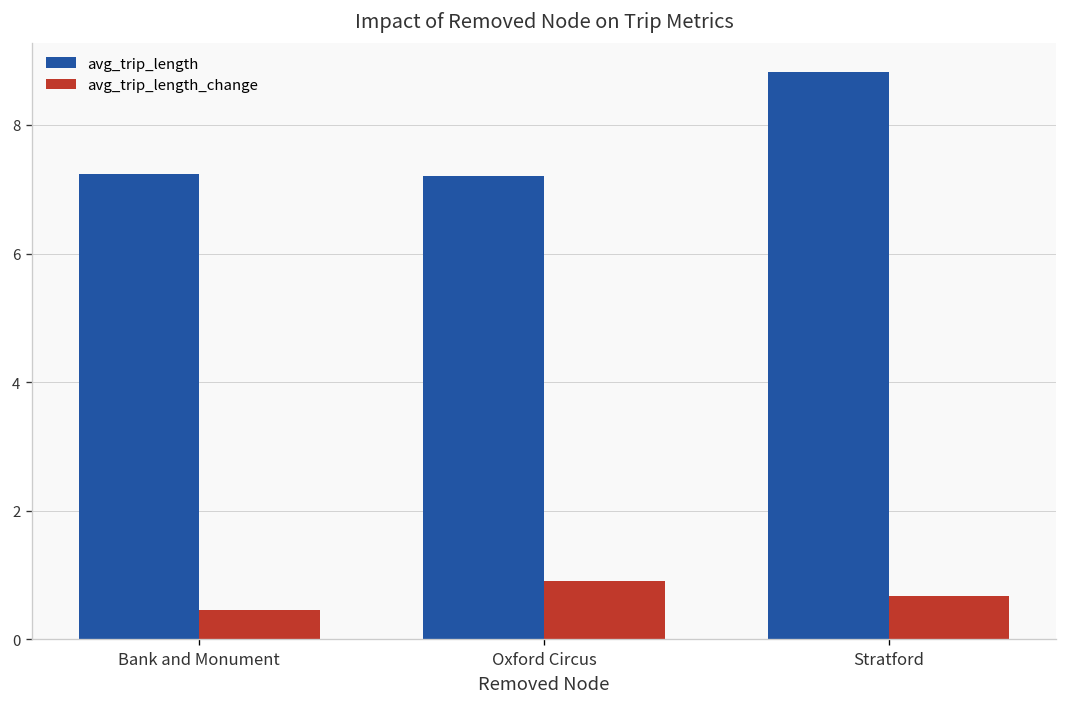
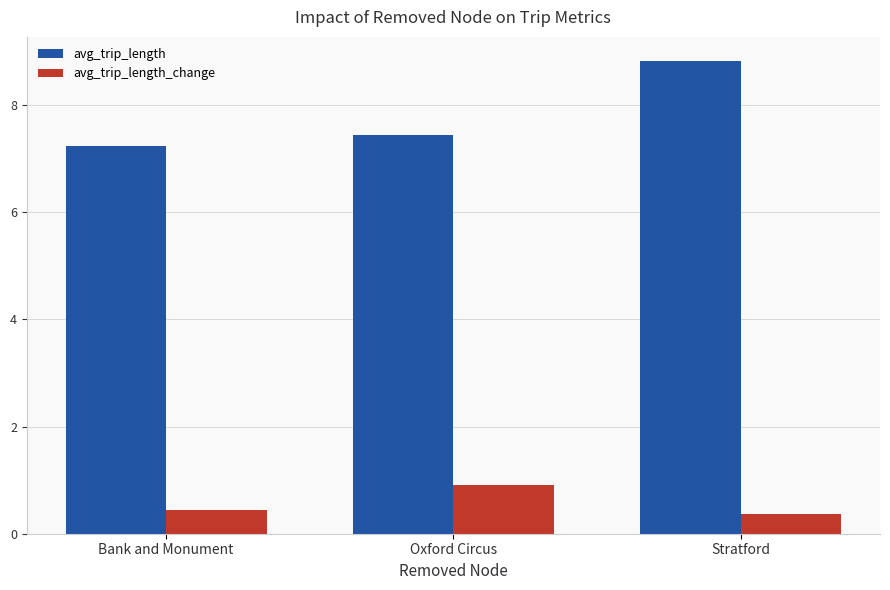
avg_trip_length, Oxford Circus: 7.2 -> 7.4
avg_trip_length_change, Stratford: 0.7 -> 0.4
